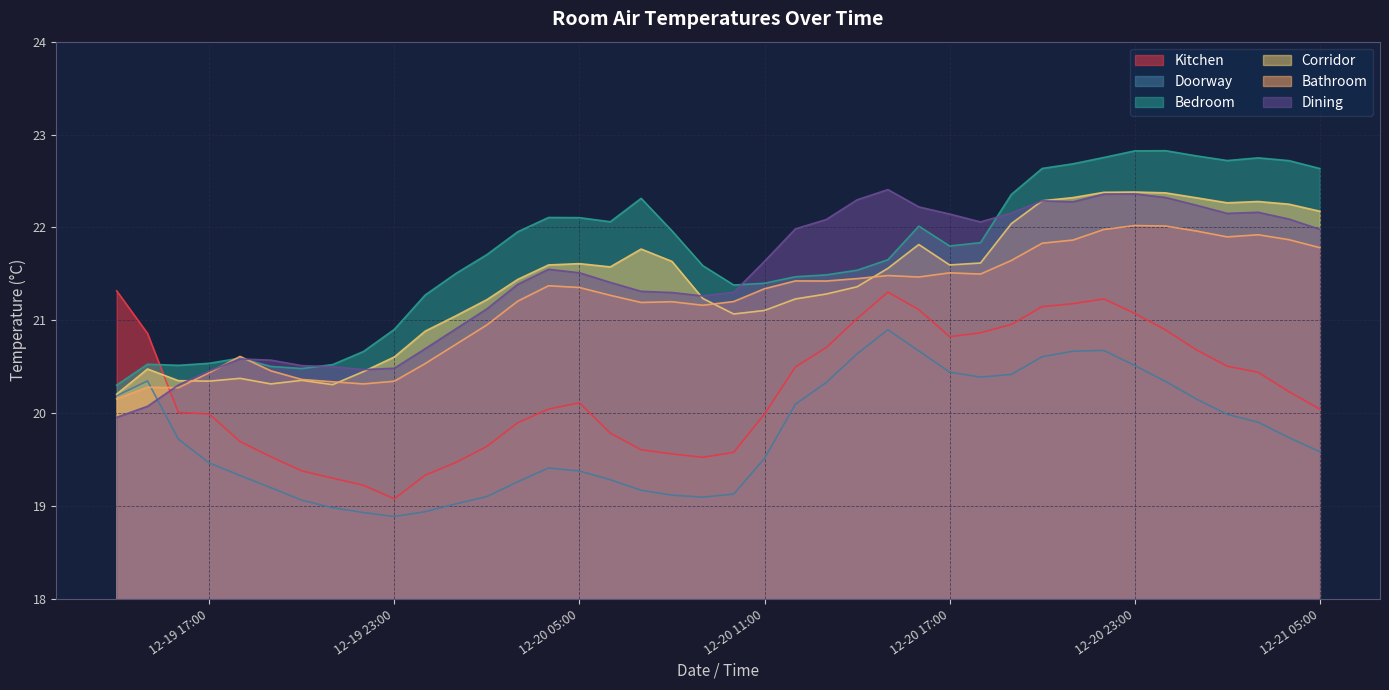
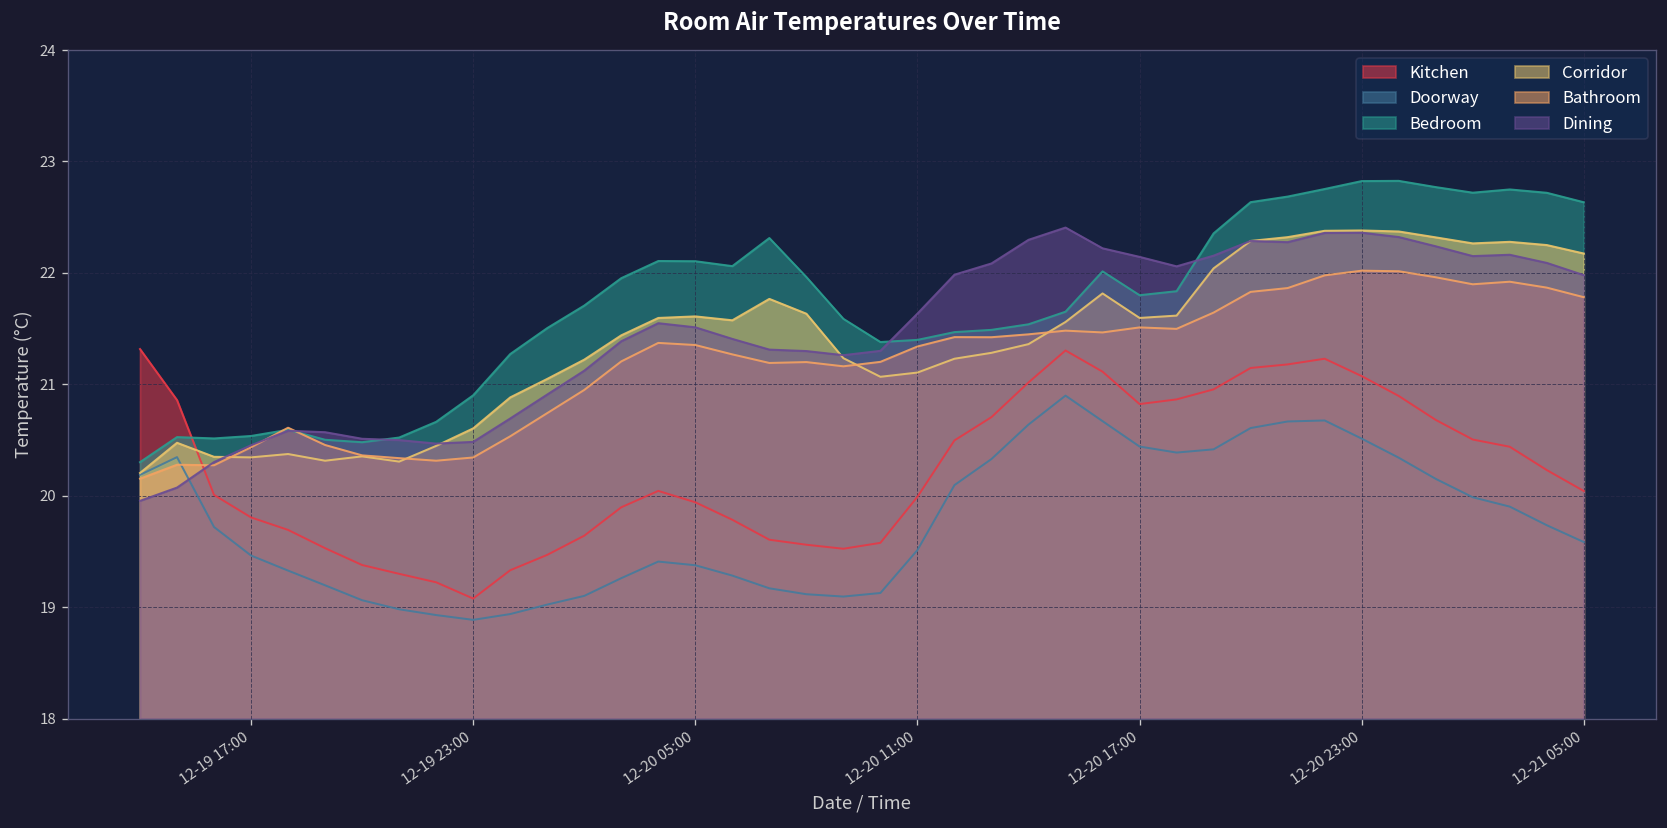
Kitchen, 12-19 17:00: 20.0 -> 19.8
Kitchen, 12-20 05:00: 20.1 -> 19.9
